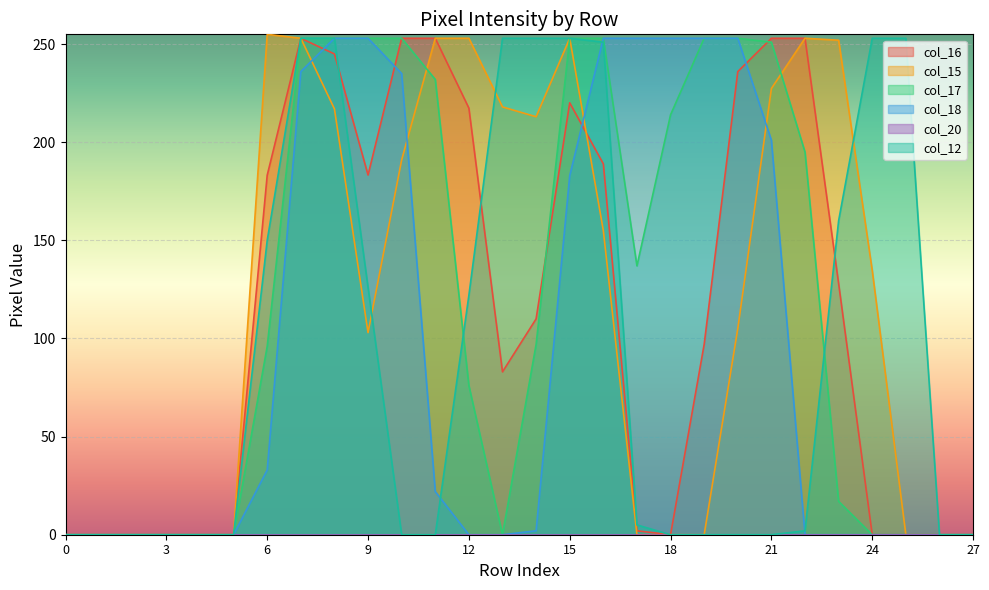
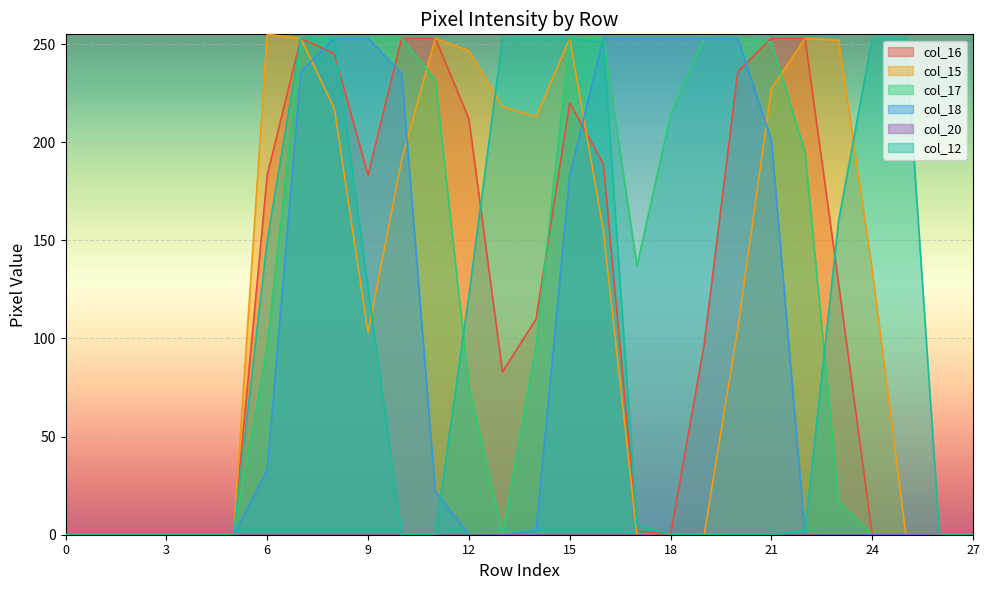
col_16, 12: 217 -> 212
col_15, 12: 253 -> 247
